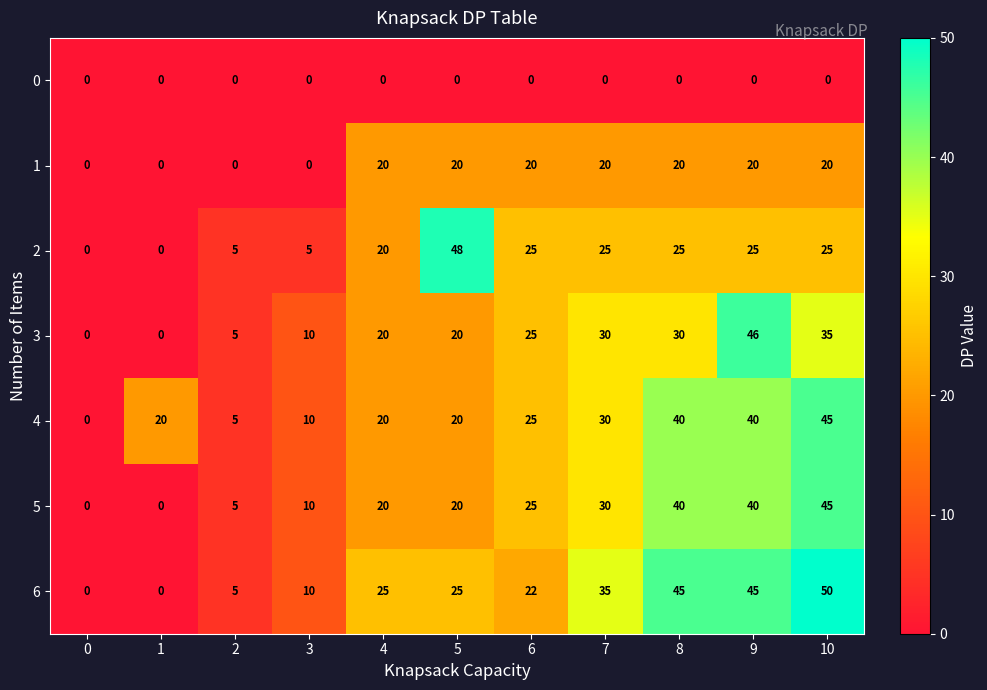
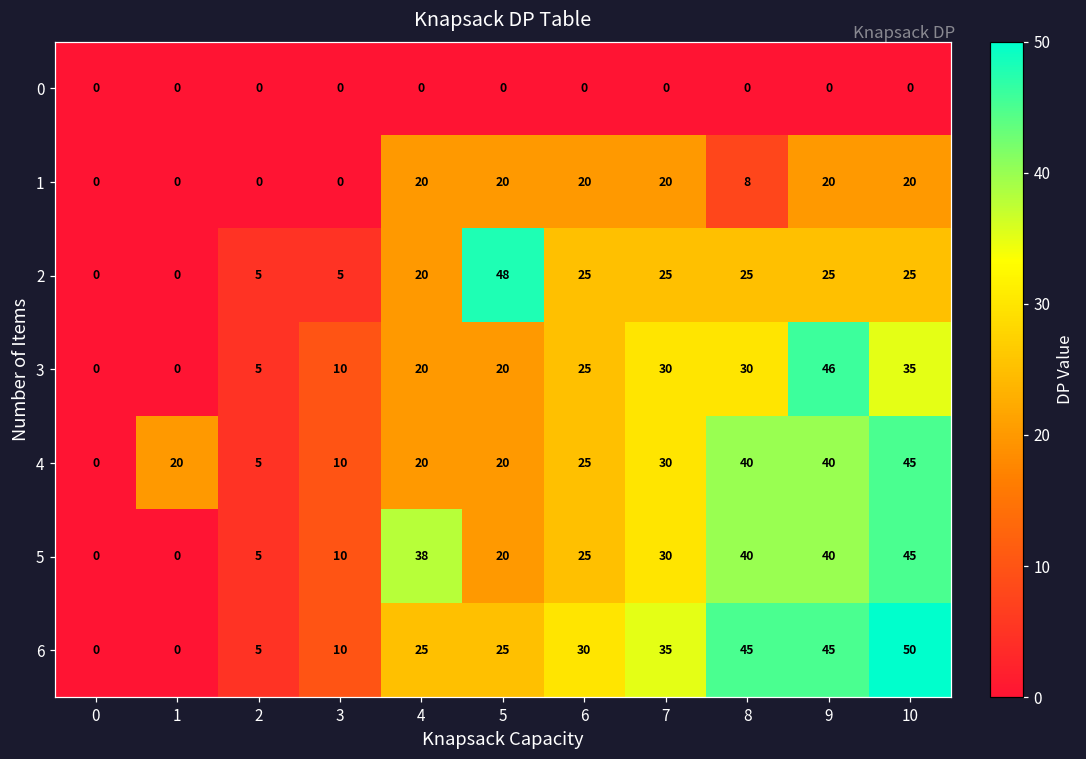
1, 8: 20 -> 8
5, 4: 20 -> 38
6, 6: 22 -> 30
